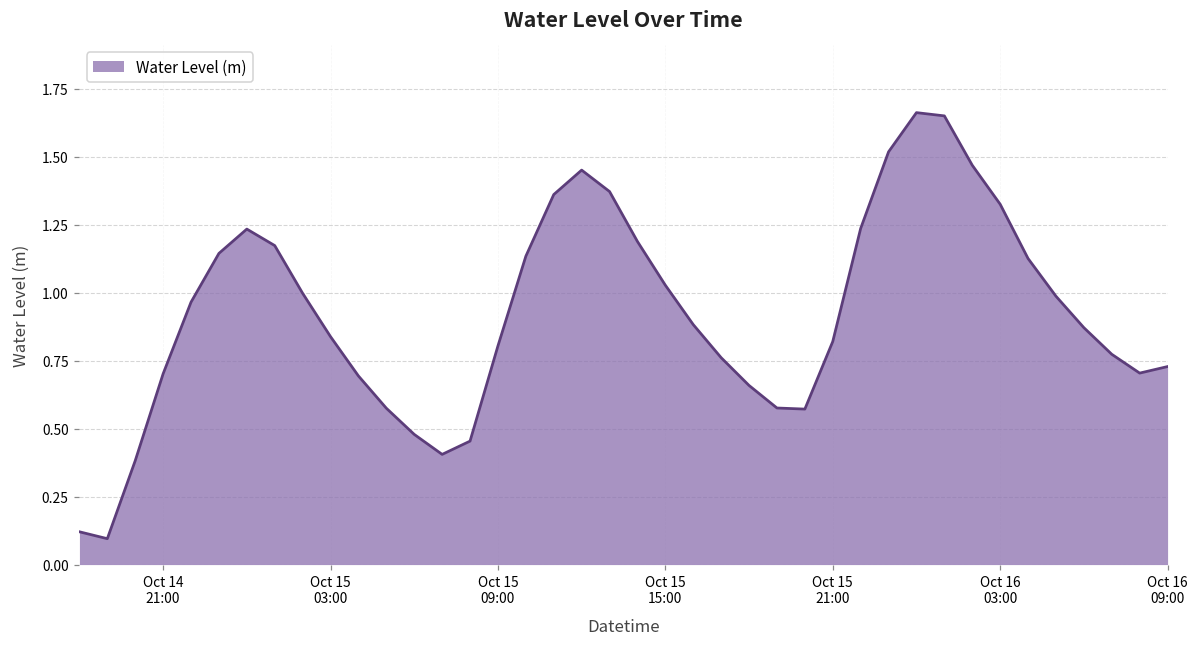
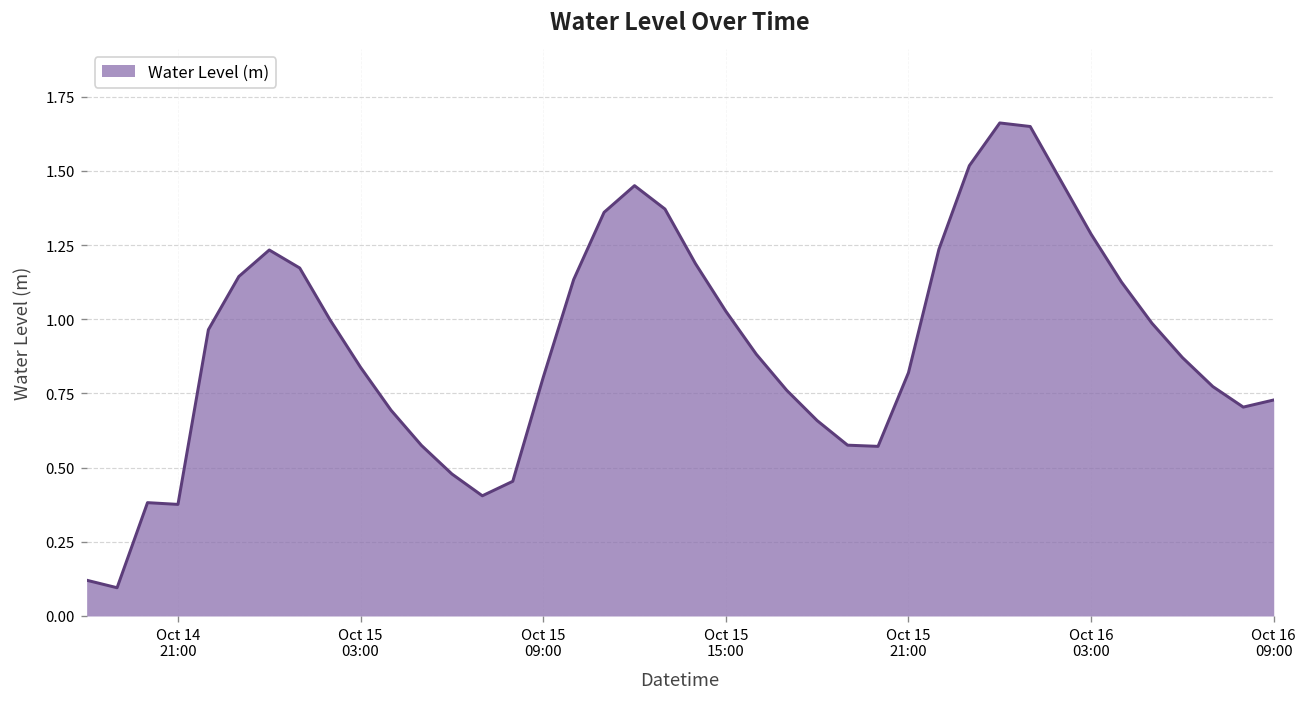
Oct 14 21:00: 0.70 -> 0.38
Oct 16 03:00: 1.32 -> 1.29
